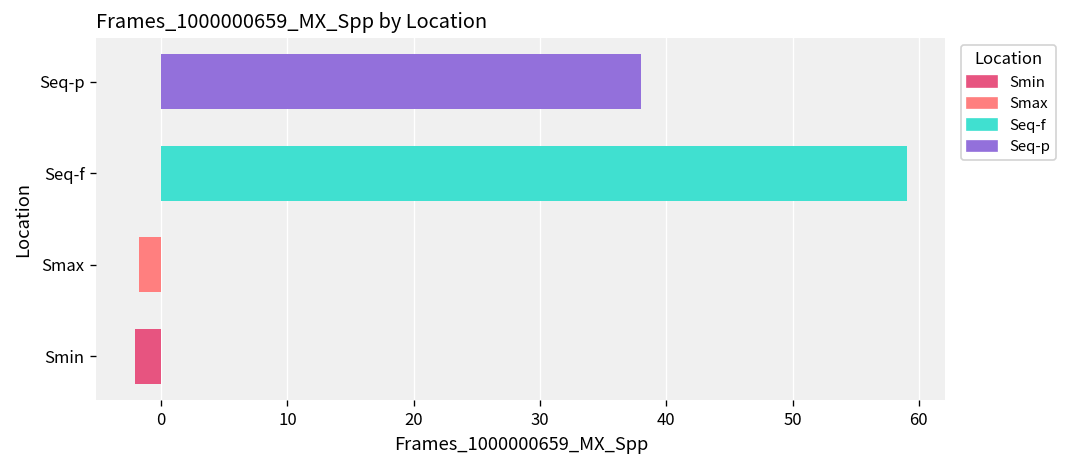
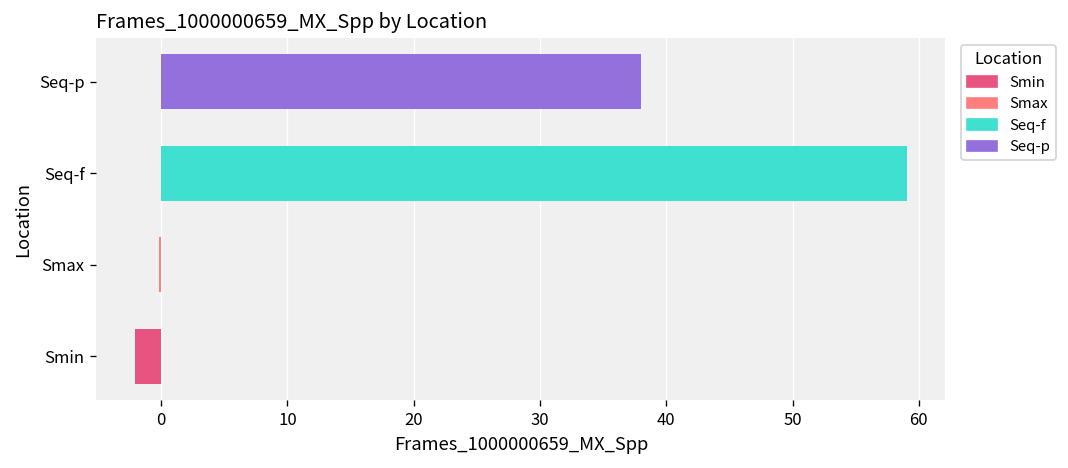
Smax: -1.8 -> -0.2
